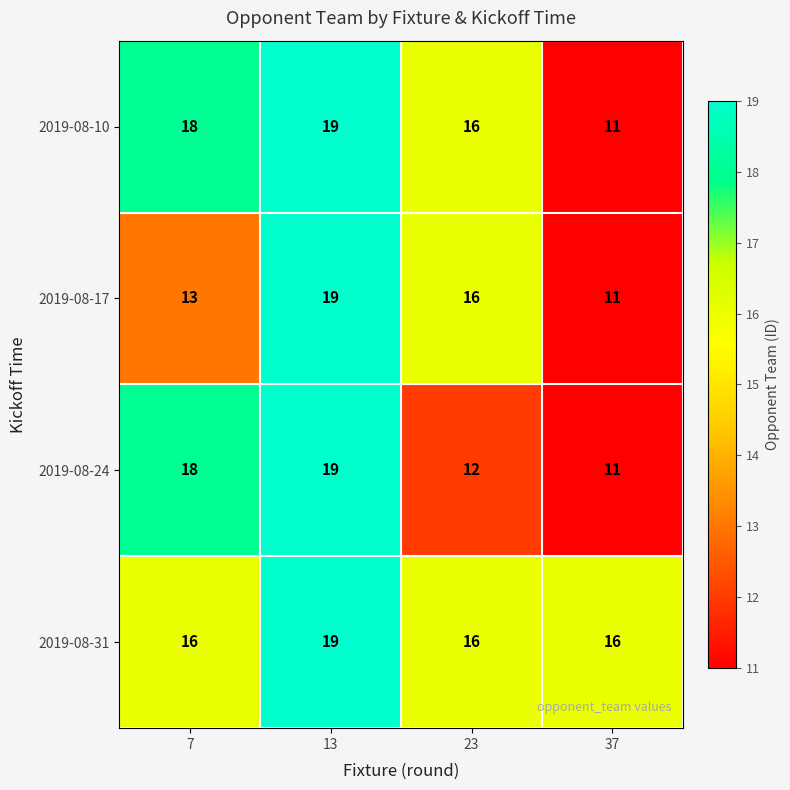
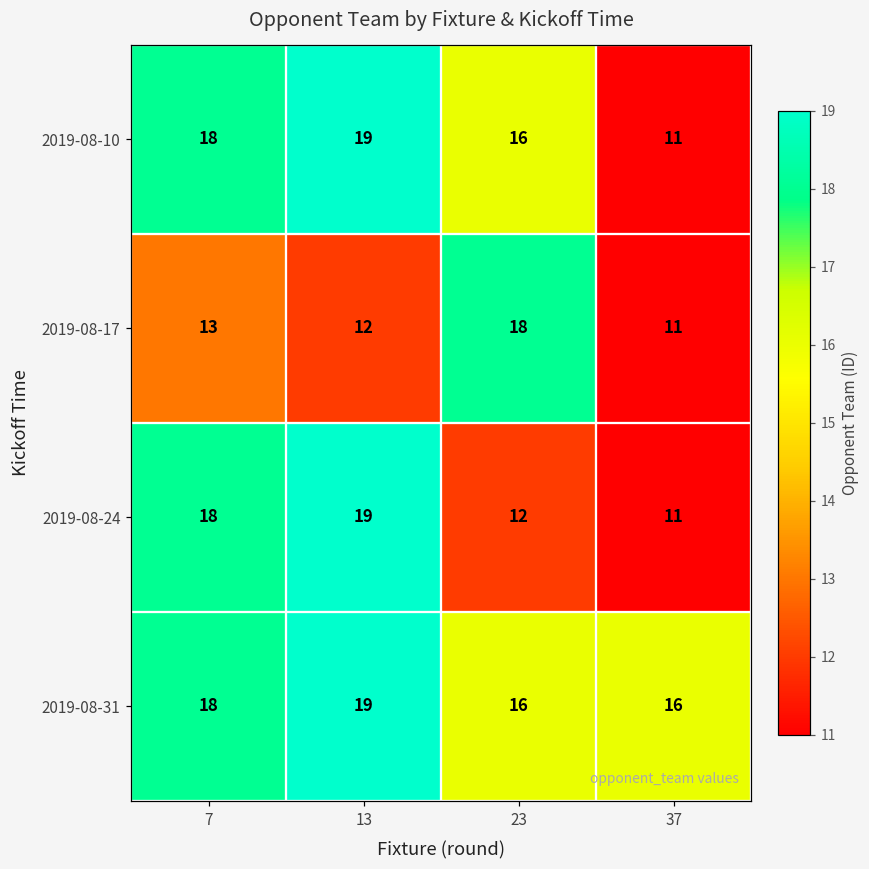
2019-08-17, 13: 19 -> 12
2019-08-17, 23: 16 -> 18
2019-08-31, 7: 16 -> 18
